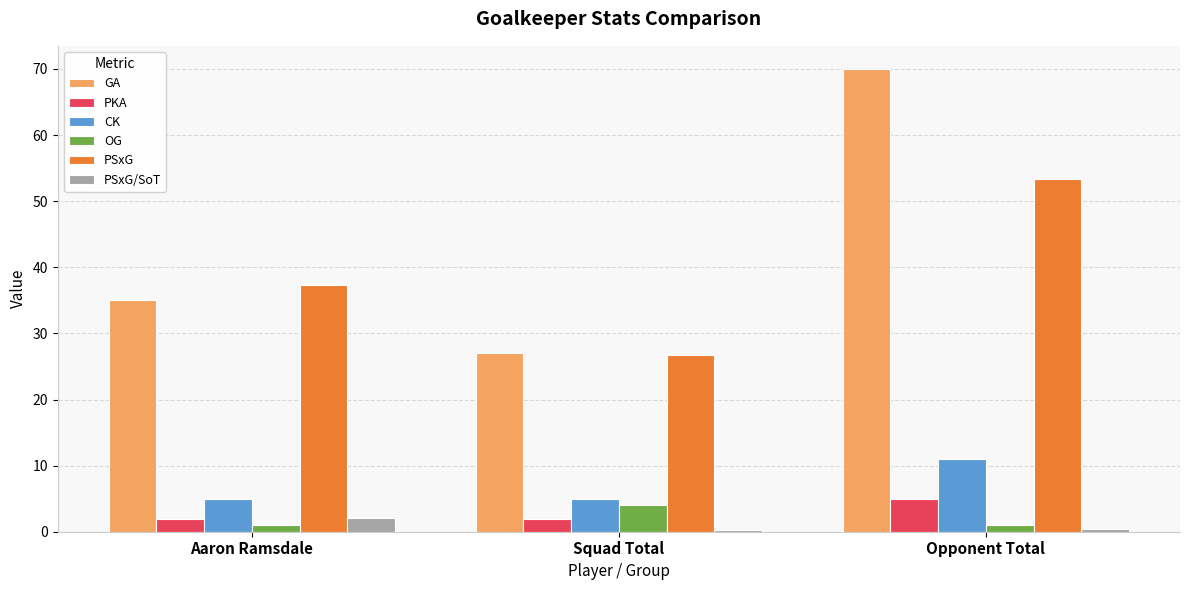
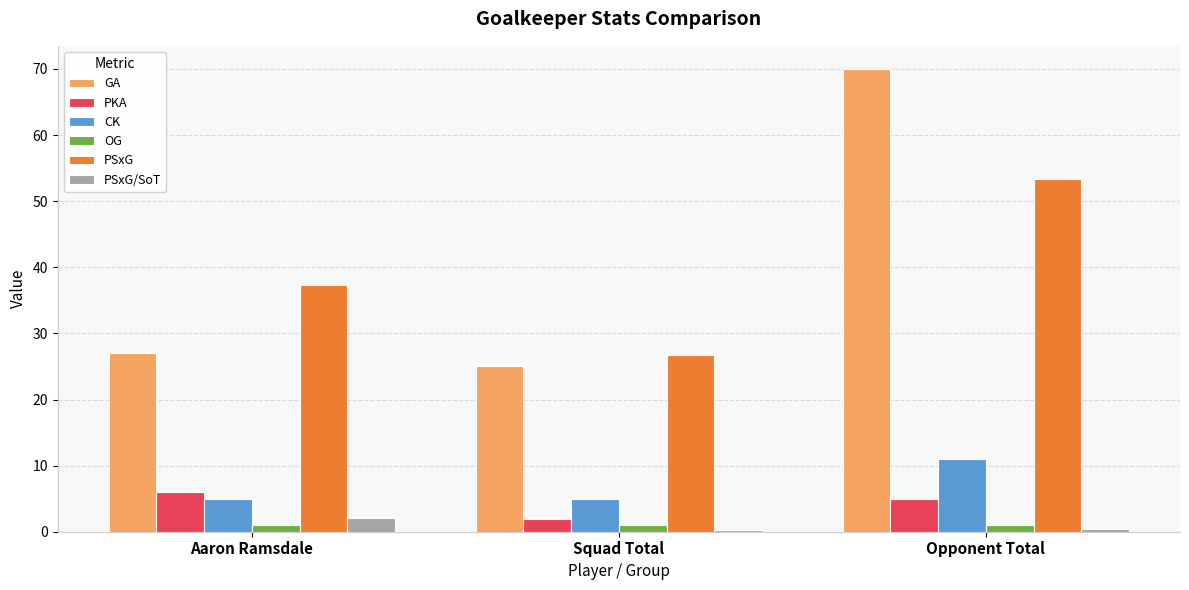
GA, Aaron Ramsdale: 35 -> 27
PKA, Aaron Ramsdale: 2 -> 6
GA, Squad Total: 27 -> 25
OG, Squad Total: 4 -> 1
